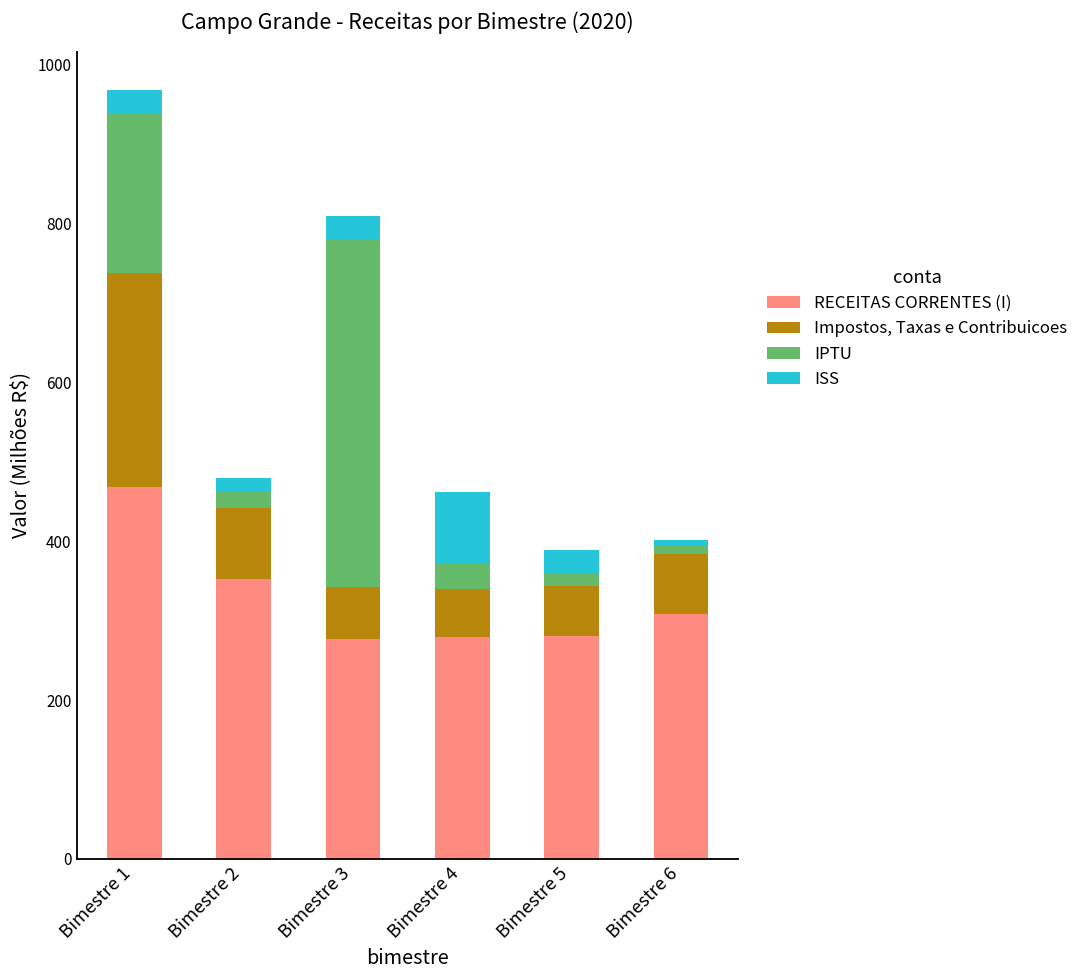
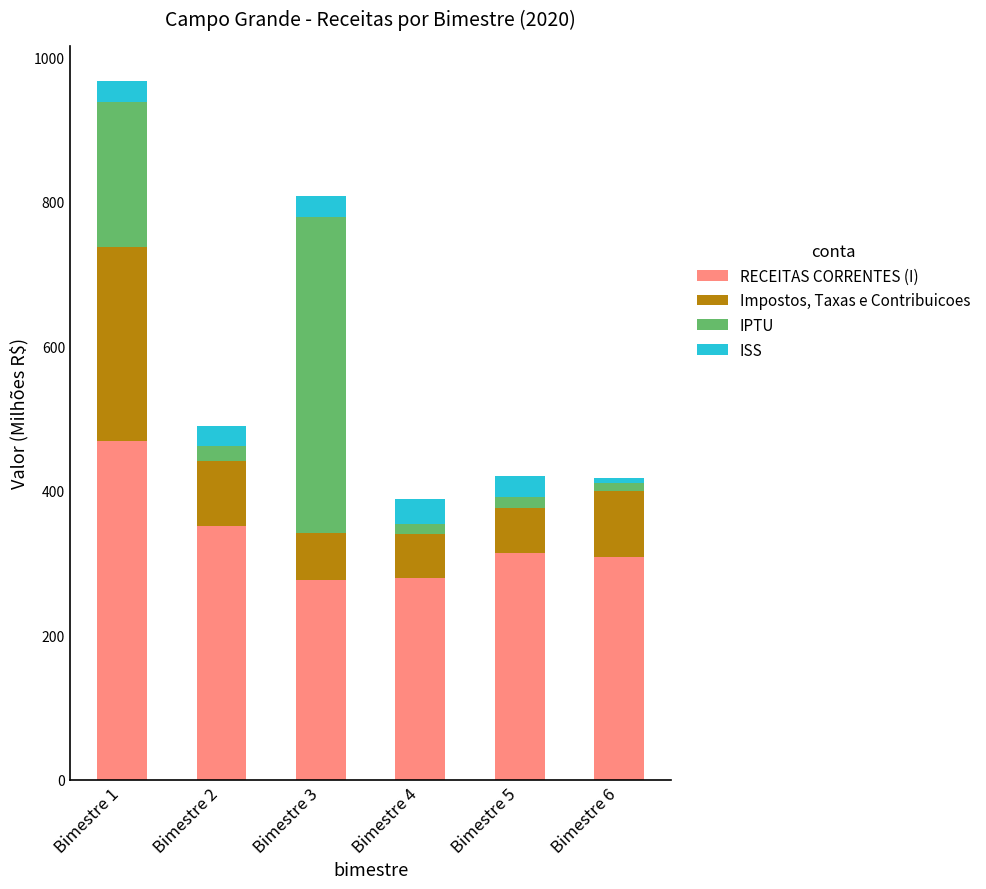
ISS, Bimestre 2: 20 -> 30
IPTU, Bimestre 4: 30 -> 10
ISS, Bimestre 4: 90 -> 30
RECEITAS CORRENTES (I), Bimestre 5: 280 -> 310
Impostos, Taxas e Contribuicoes, Bimestre 6: 70 -> 90
